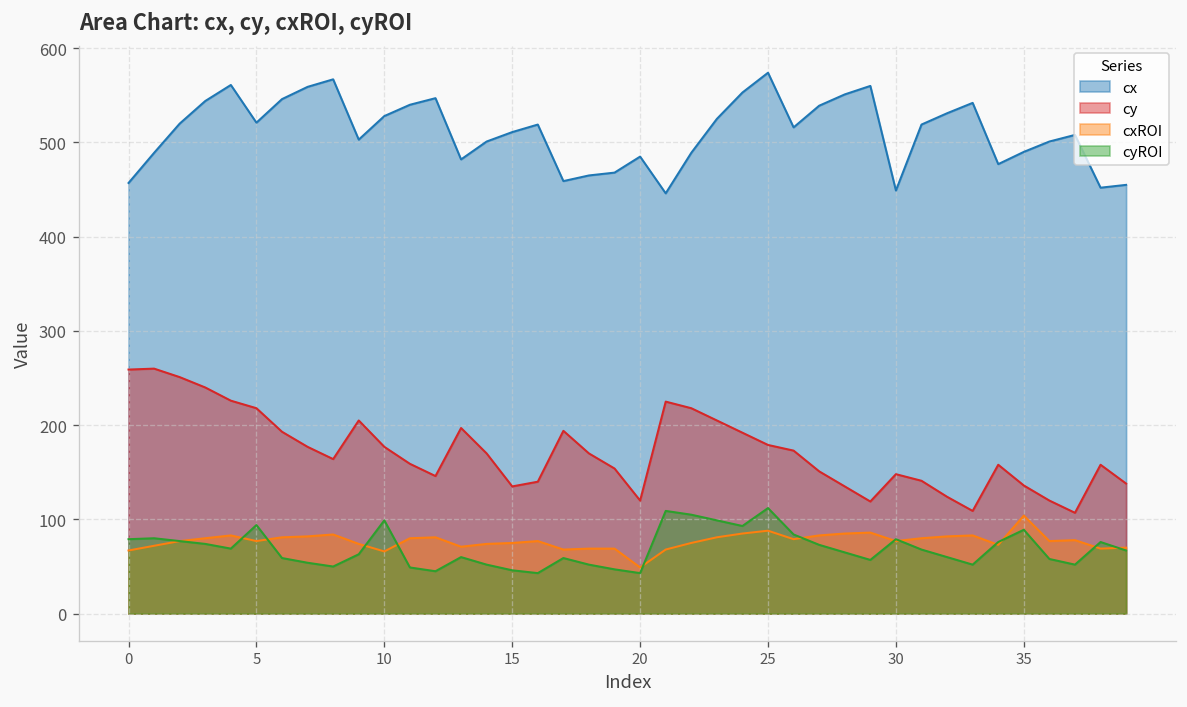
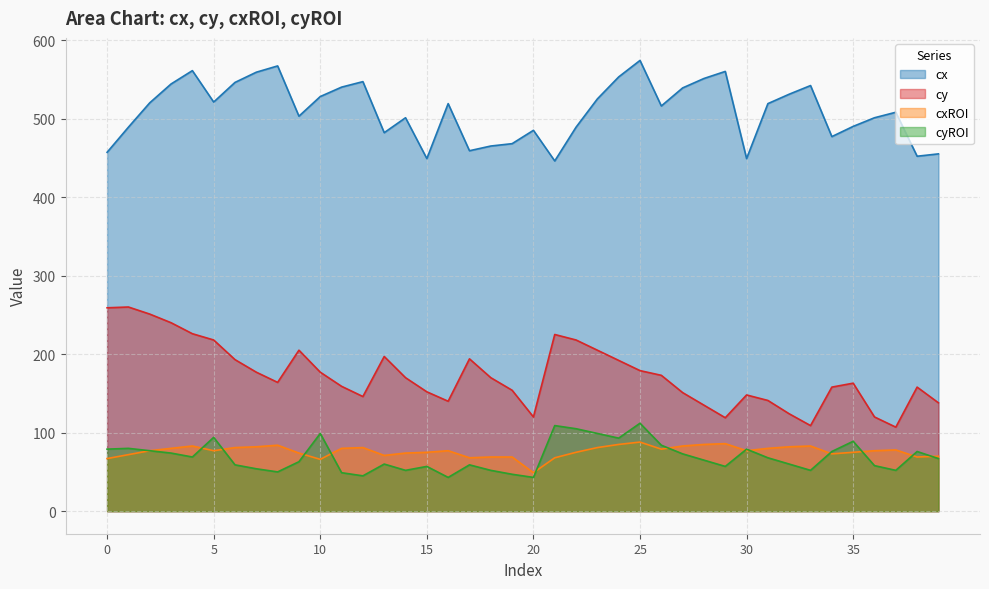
cx, 15: 510 -> 450
cy, 15: 140 -> 150
cyROI, 15: 50 -> 60
cy, 35: 140 -> 160
cxROI, 35: 100 -> 80
